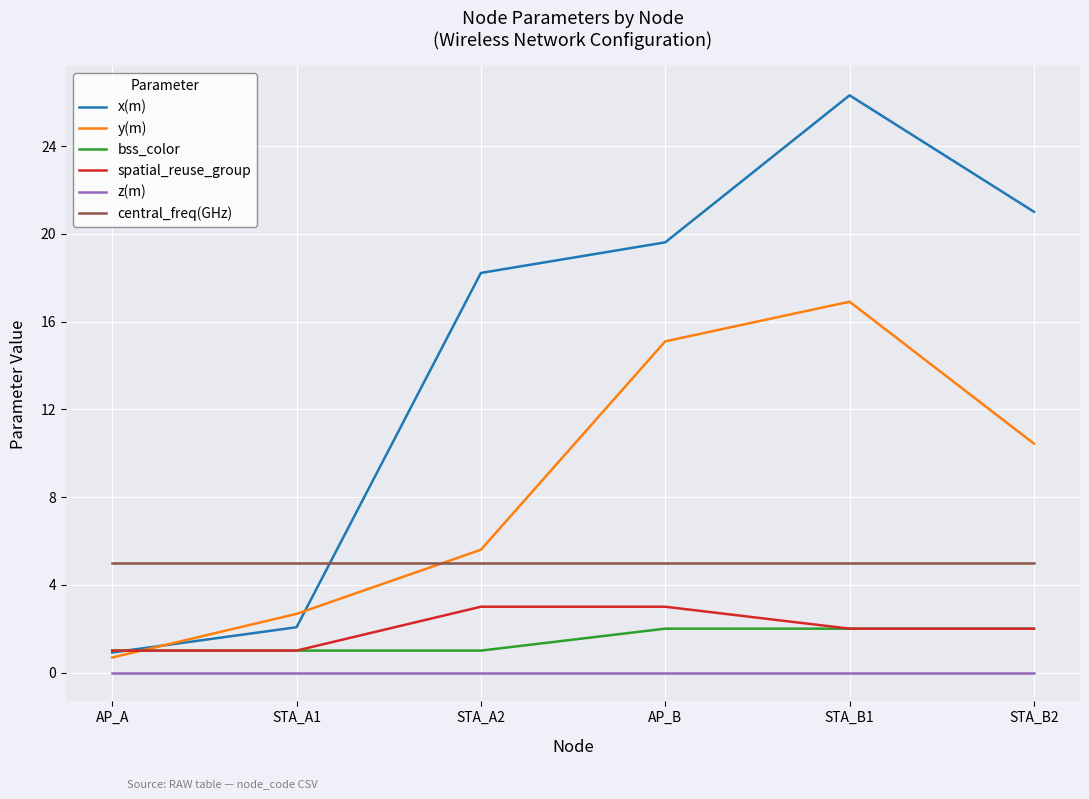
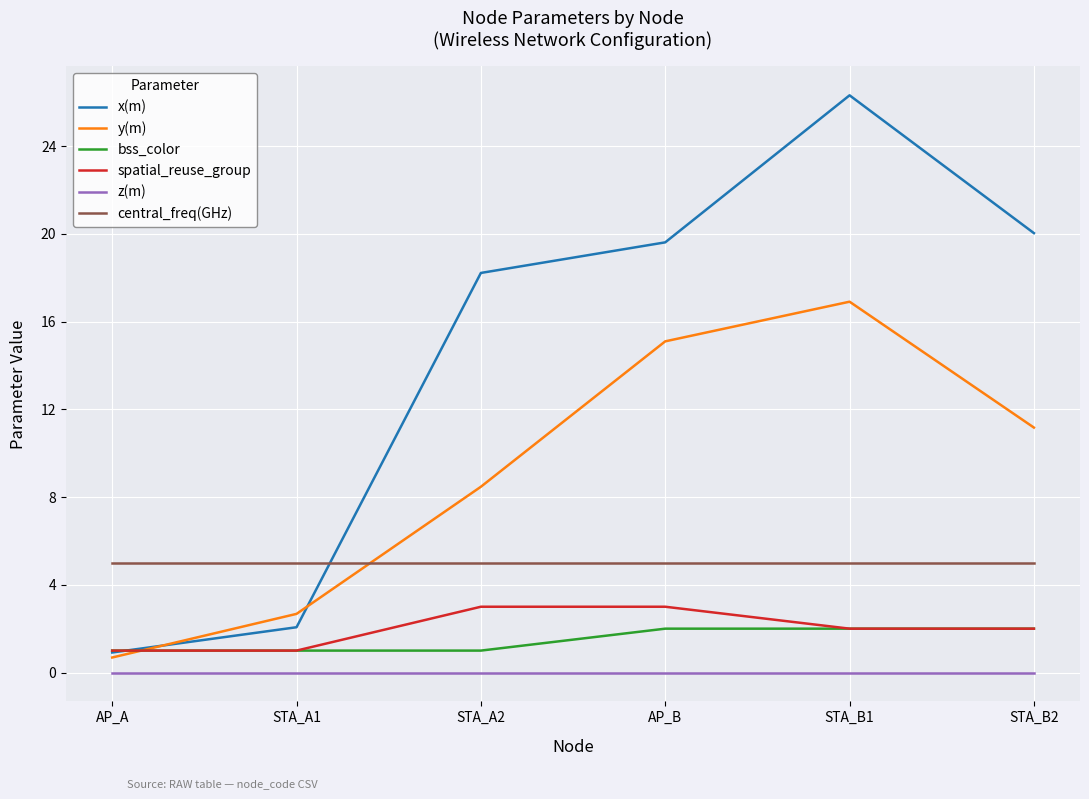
y(m), STA_A2: 5.6 -> 8.5
x(m), STA_B2: 21.0 -> 20.0
y(m), STA_B2: 10.4 -> 11.2
